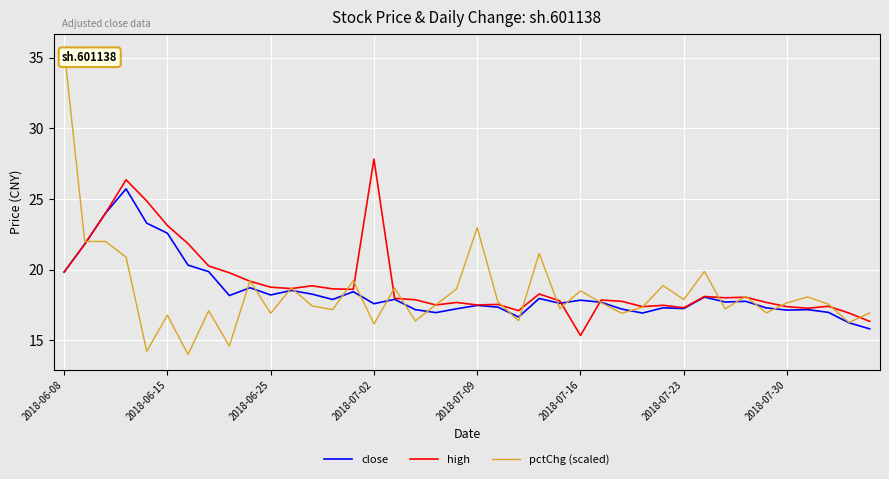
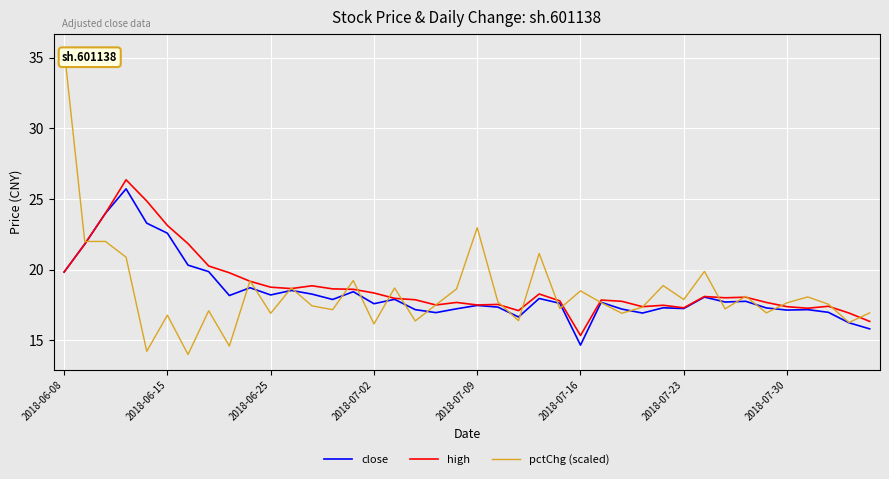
high, 2018-07-02: 27.8 -> 18.4
close, 2018-07-16: 17.8 -> 14.7
